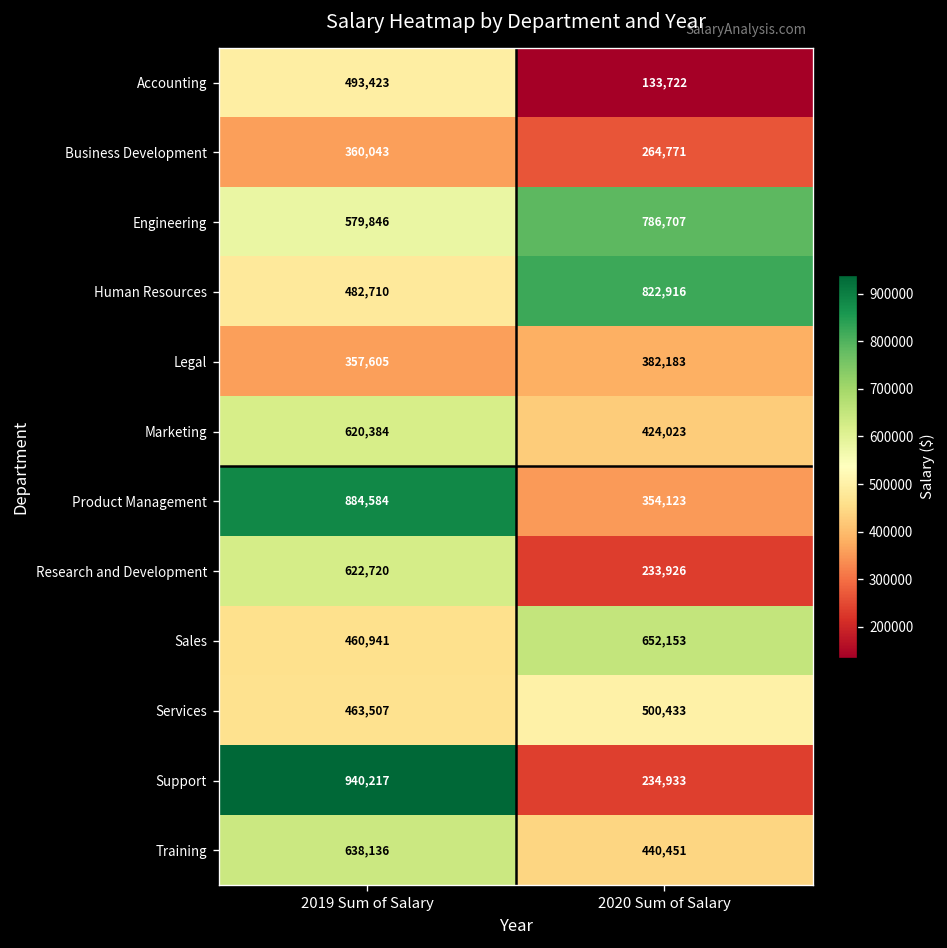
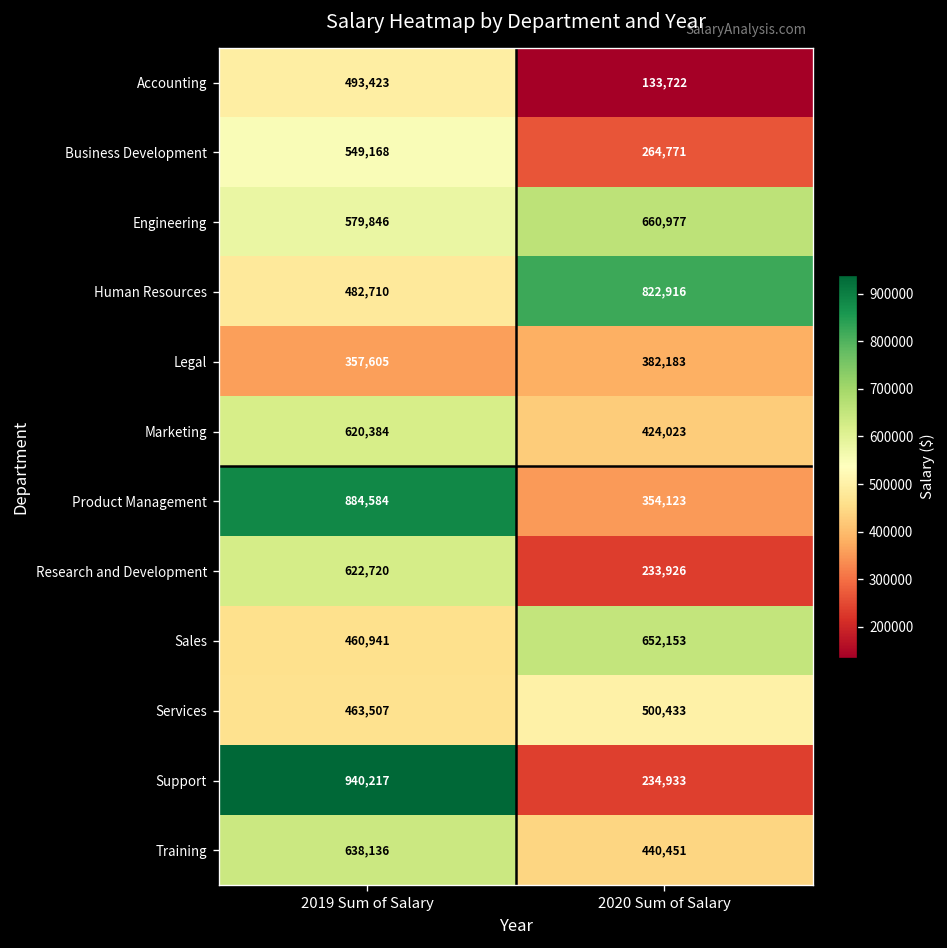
Business Development, 2019 Sum of Salary: 360,043 -> 549,168
Engineering, 2020 Sum of Salary: 786,707 -> 660,977
